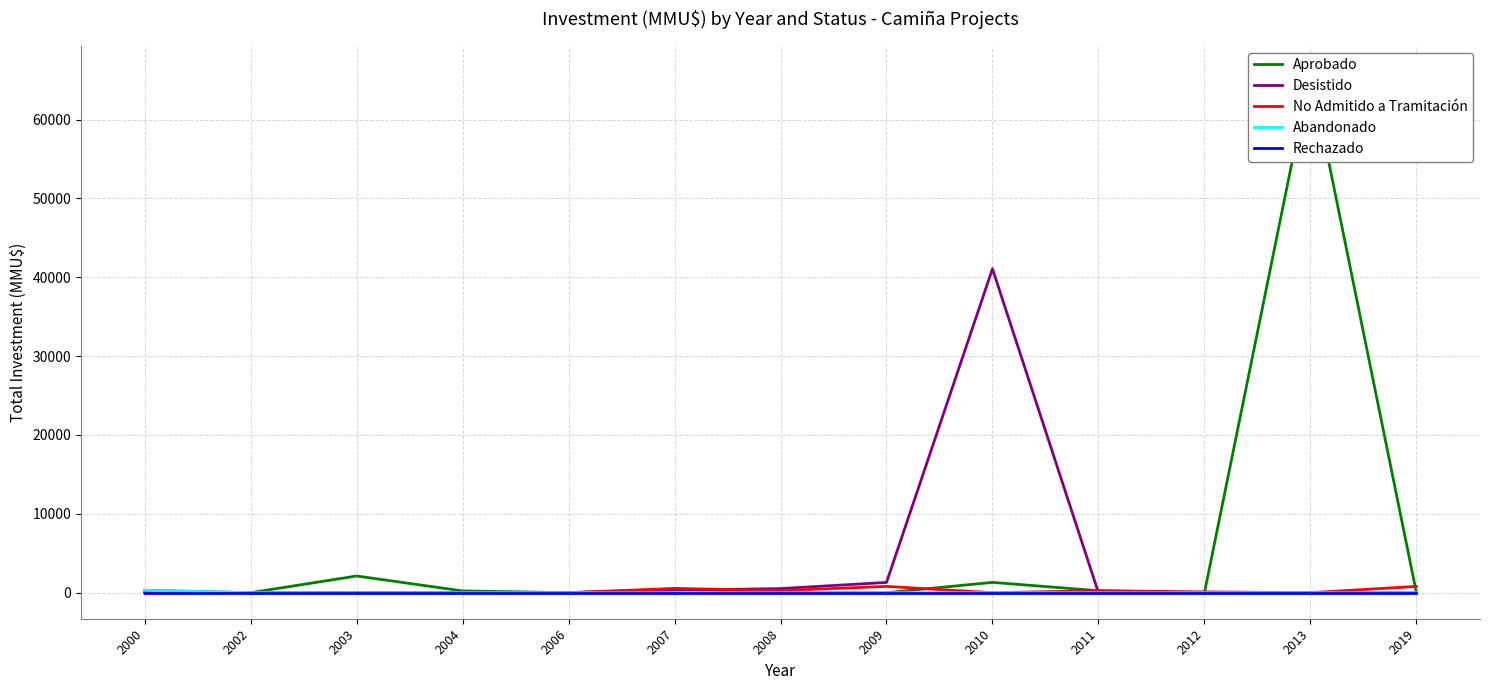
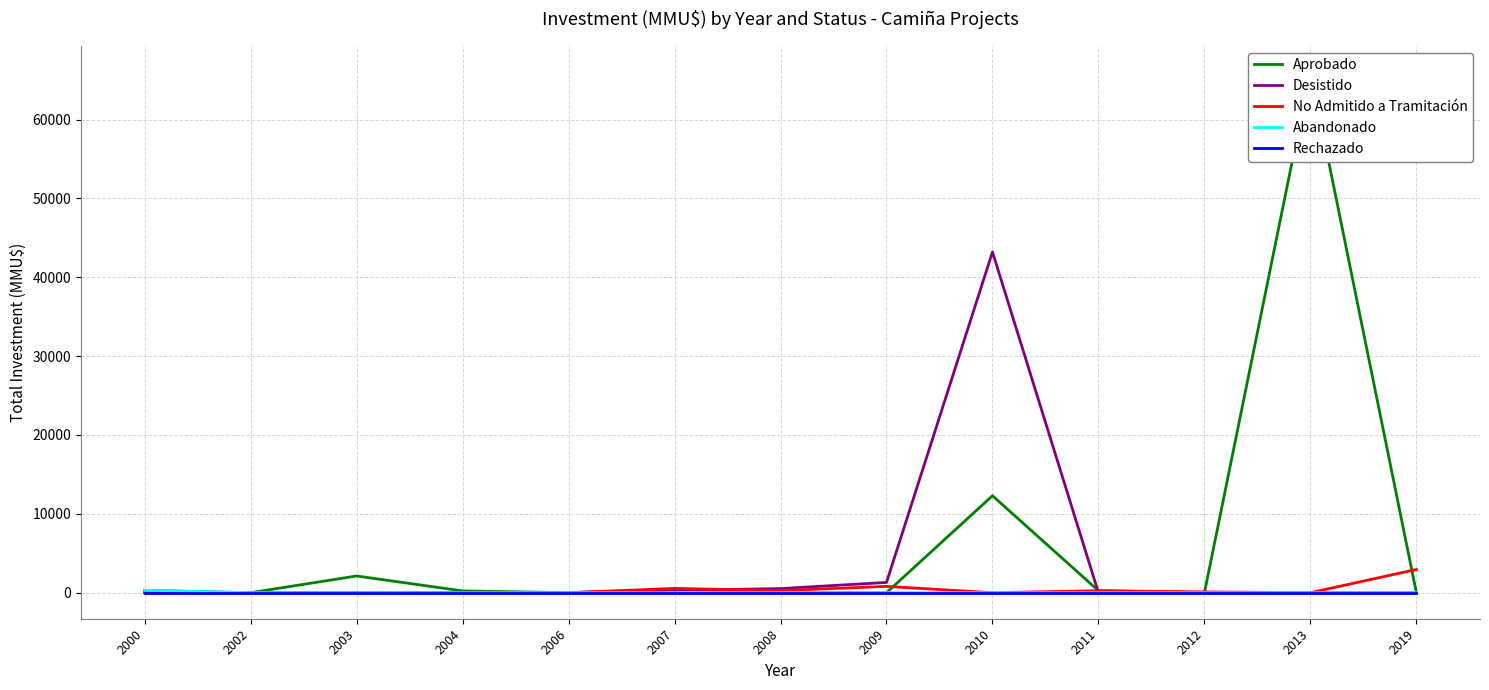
Aprobado, 2010: 1000 -> 12000
Desistido, 2010: 41000 -> 43000
No Admitido a Tramitación, 2019: 1000 -> 3000
